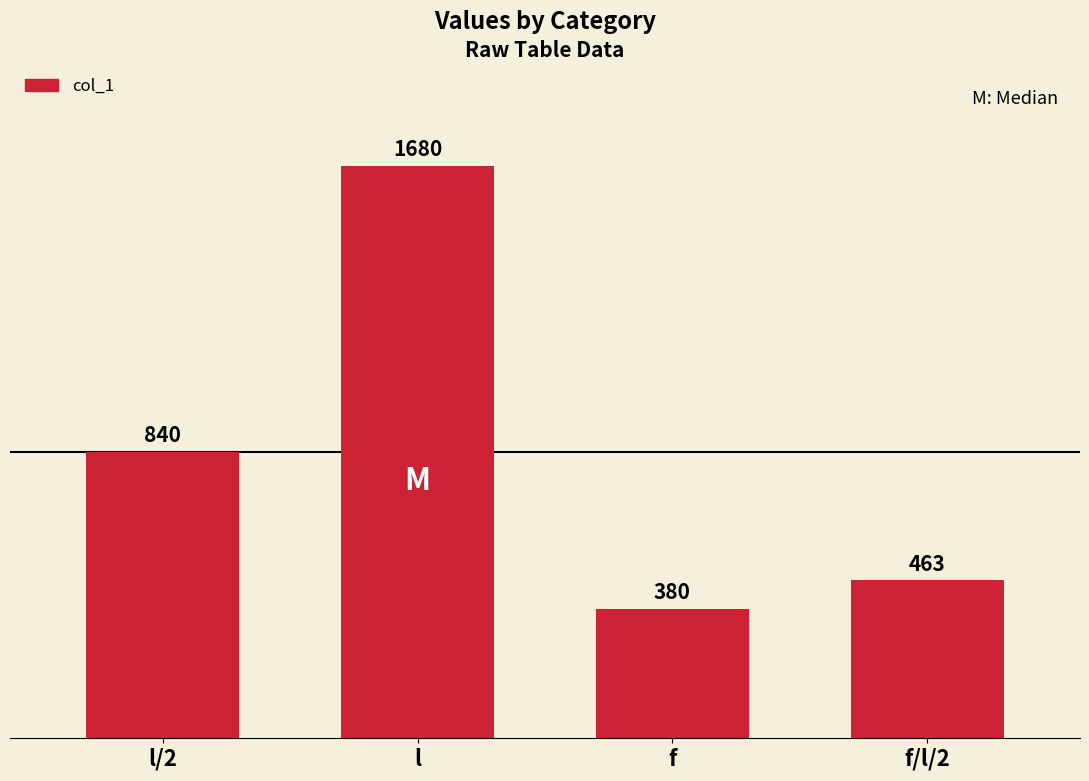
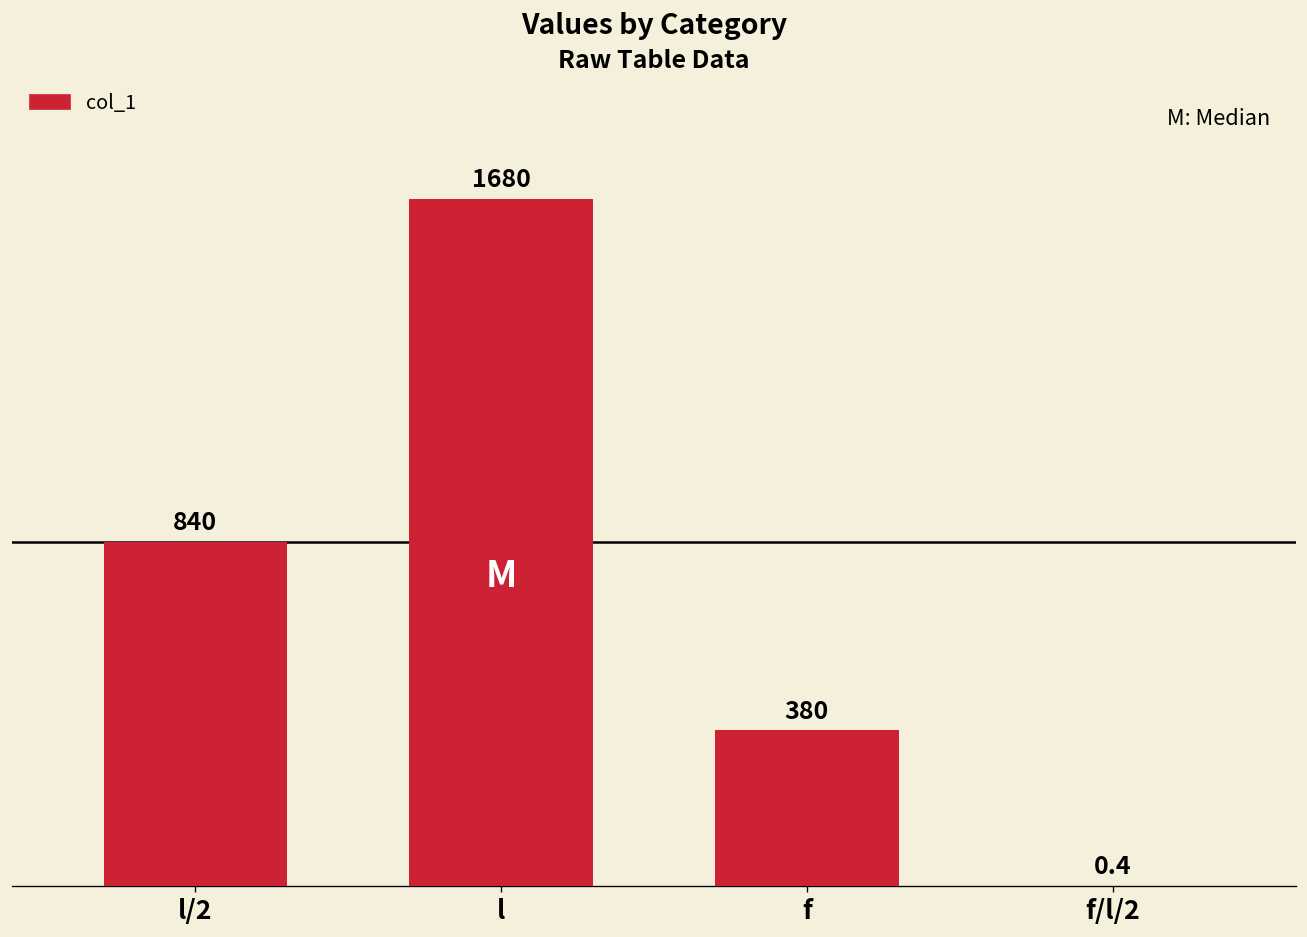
f/l/2: 463 -> 0.4
